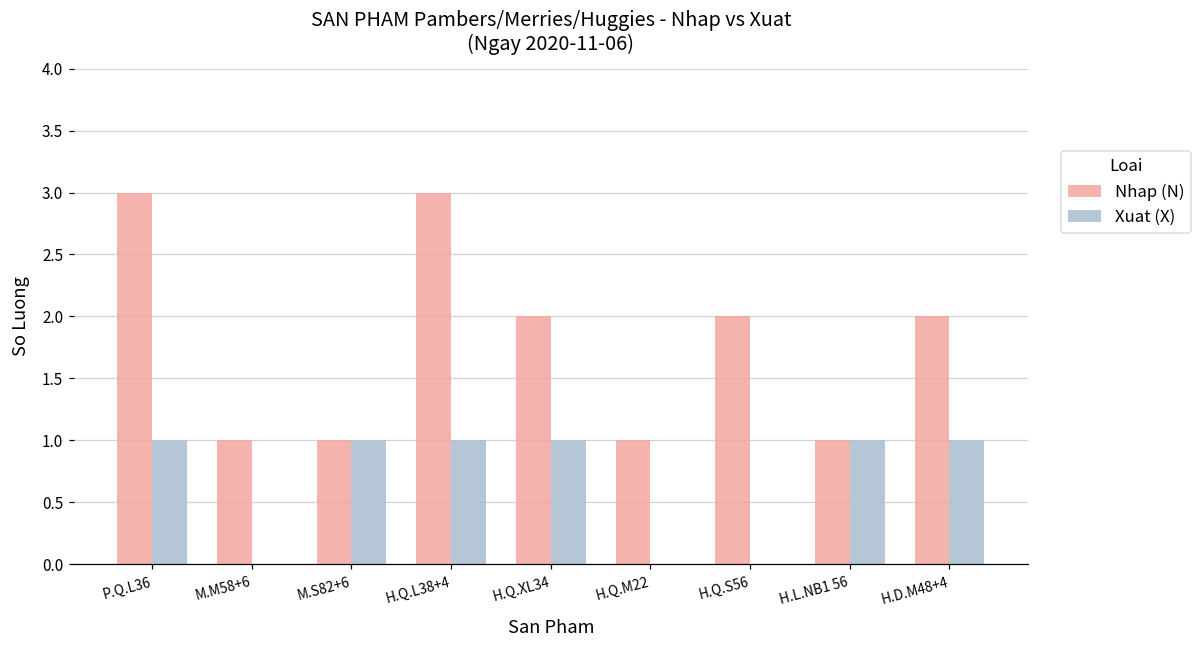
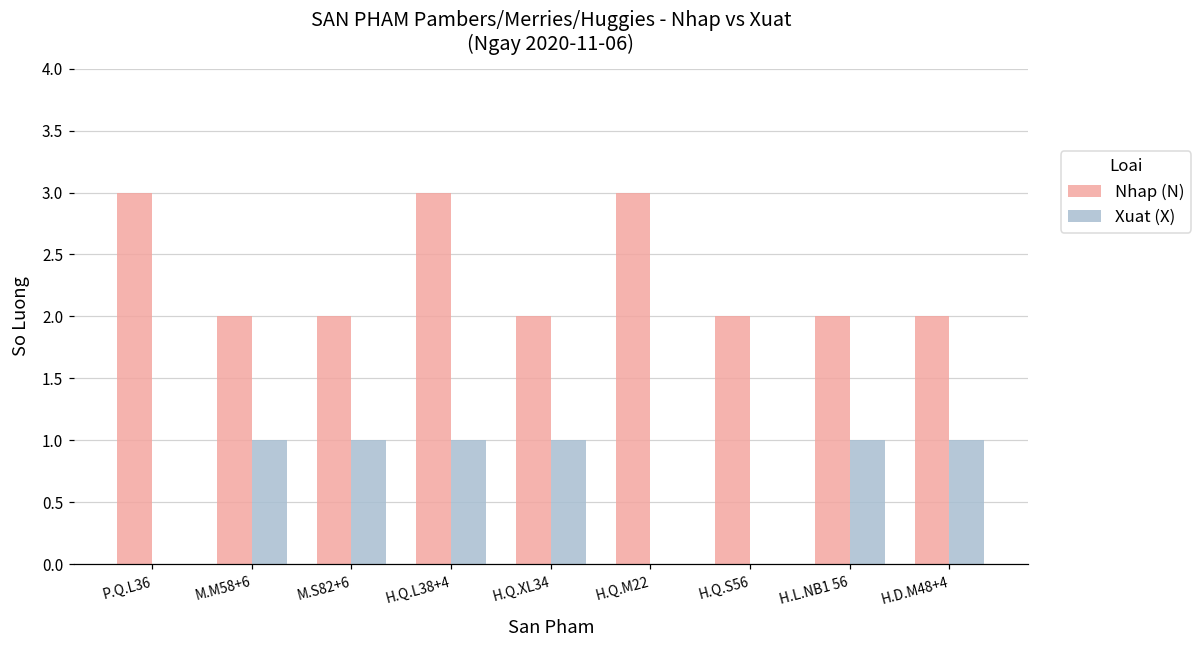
Xuat (X), P.Q.L36: 1 -> 0
Nhap (N), M.M58+6: 1 -> 2
Xuat (X), M.M58+6: 0 -> 1
Nhap (N), M.S82+6: 1 -> 2
Nhap (N), H.Q.M22: 1 -> 3
Nhap (N), H.L.NB1 56: 1 -> 2
